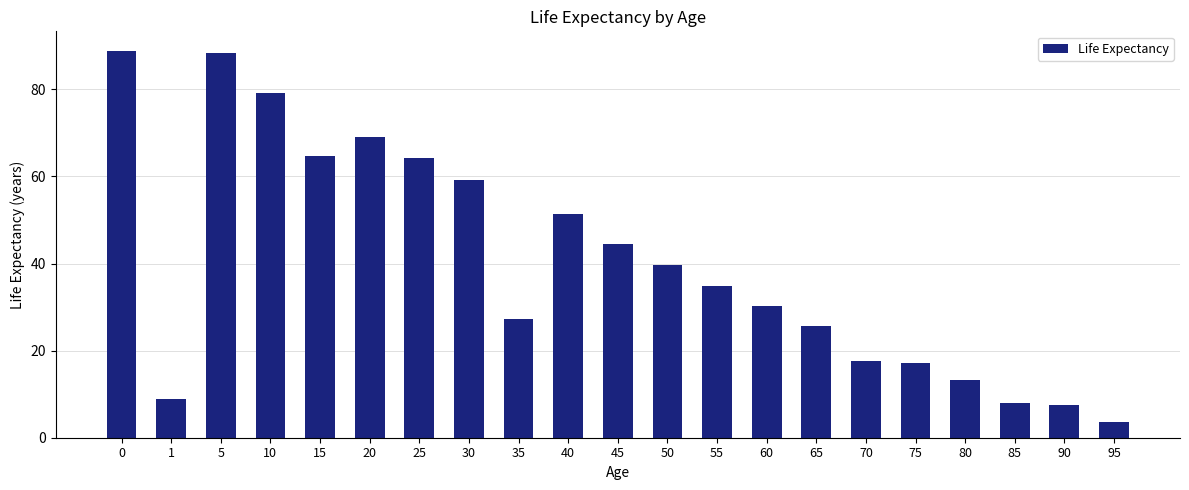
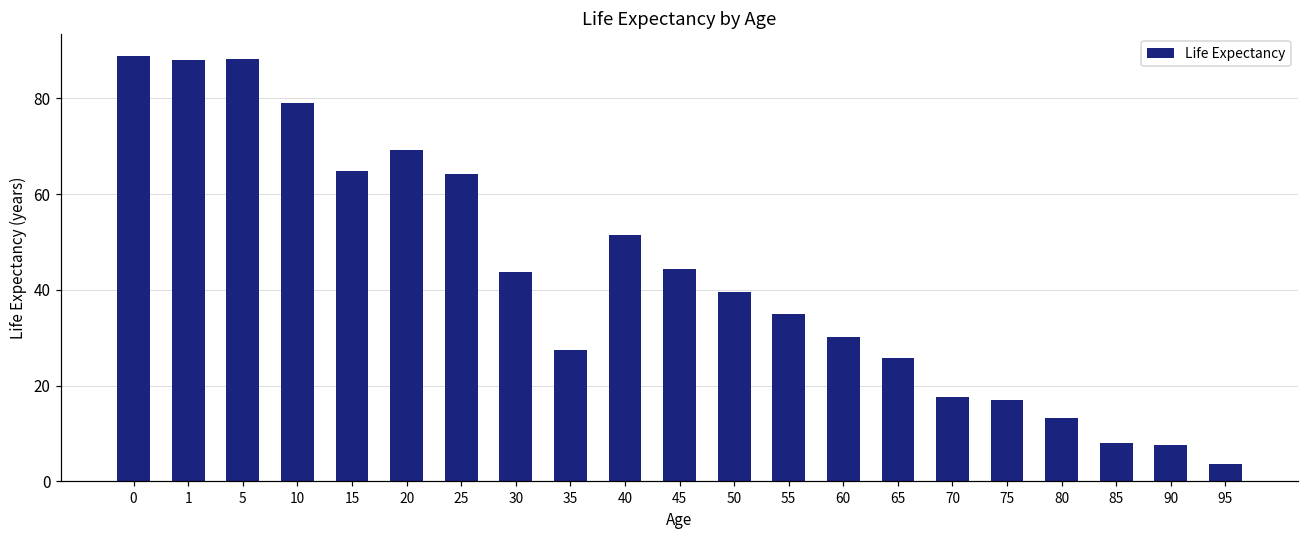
1: 9 -> 88
30: 59 -> 44
